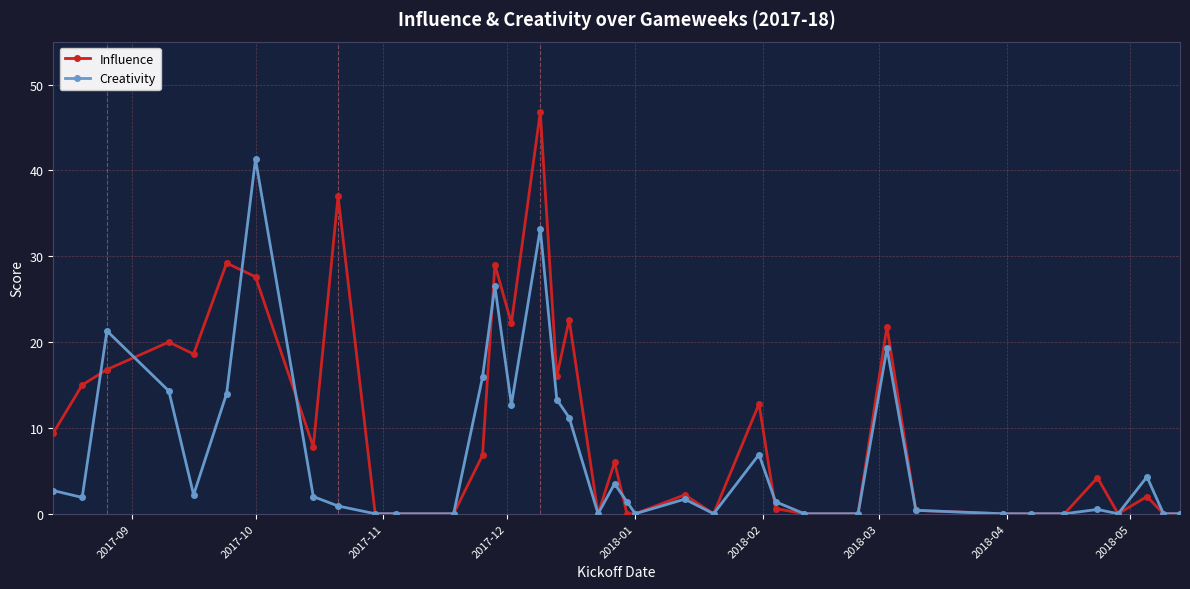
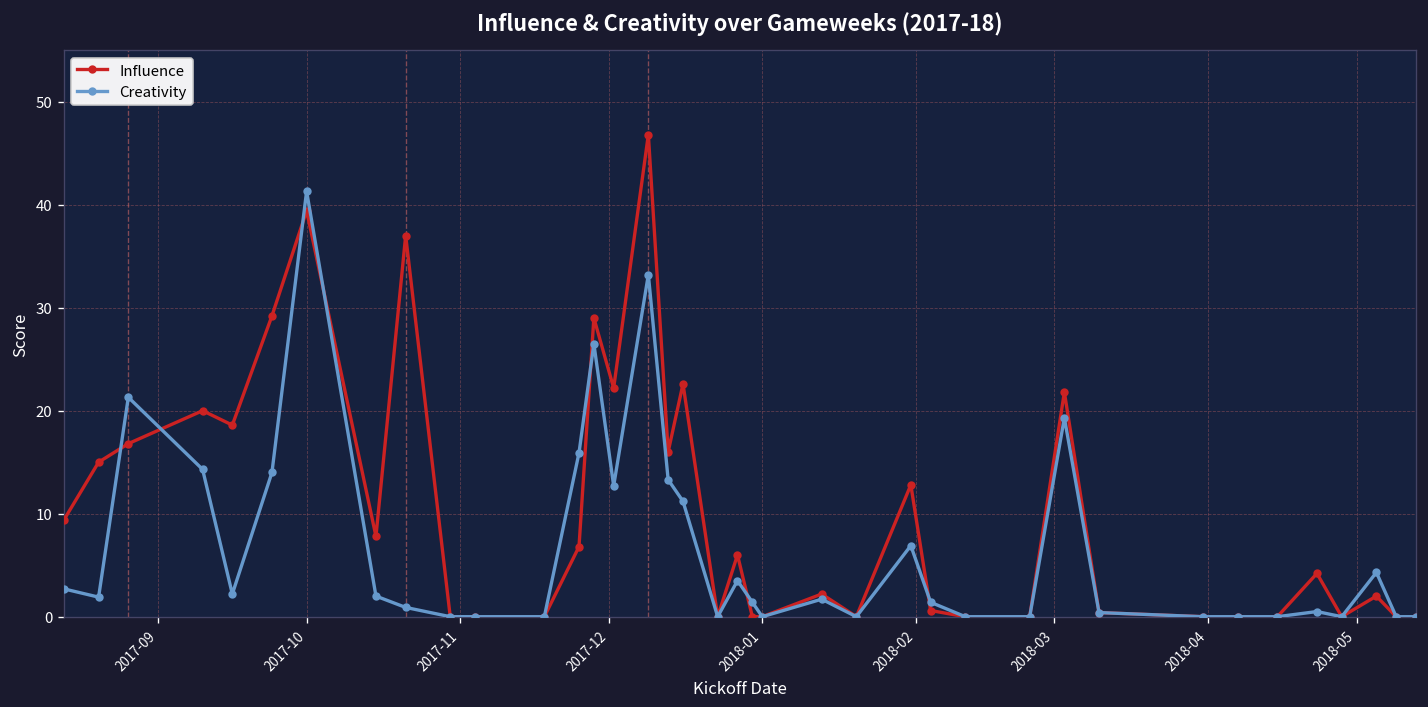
Influence, 2017-10: 28 -> 39
